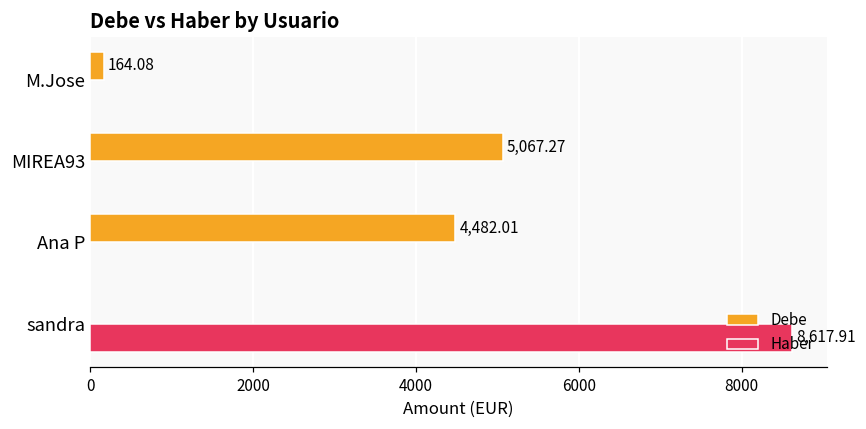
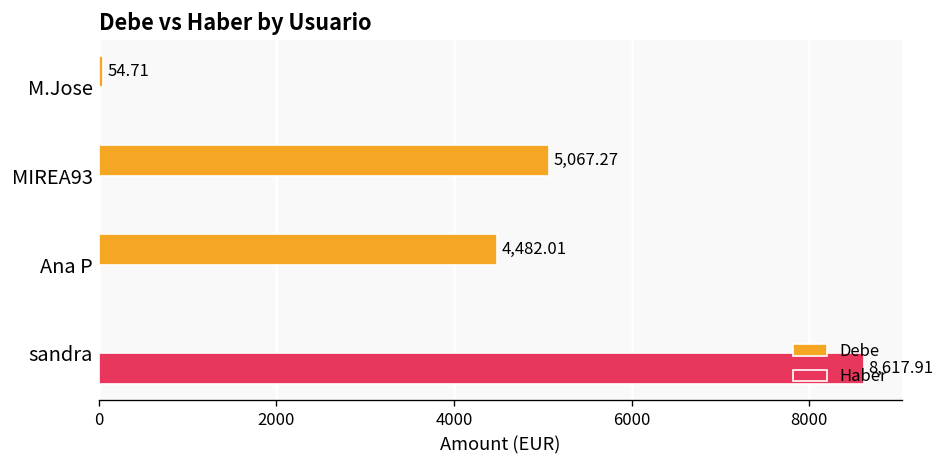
Debe, M.Jose: 164.08 -> 54.71
